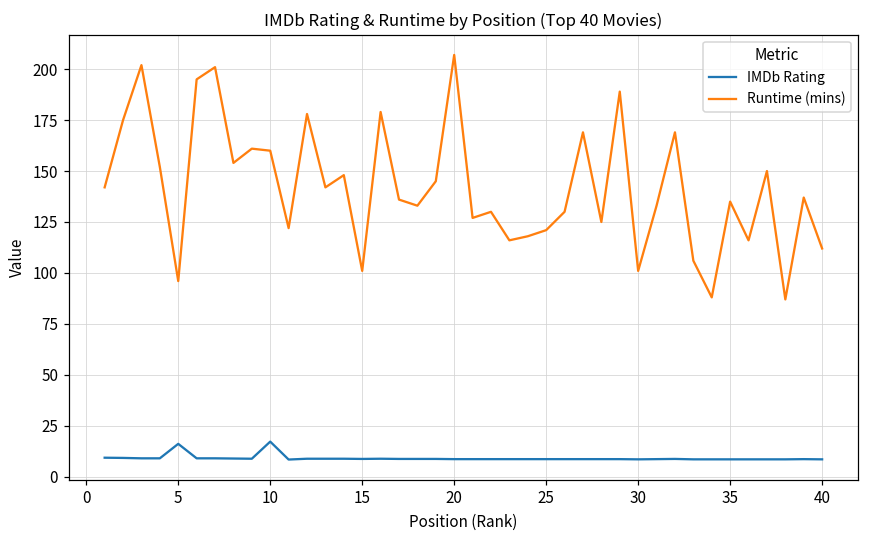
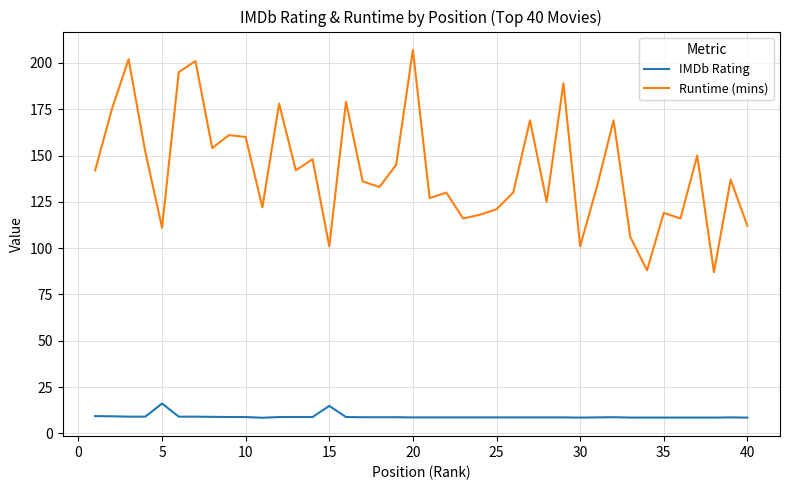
Runtime (mins), 5: 96 -> 111
IMDb Rating, 10: 17 -> 9
IMDb Rating, 15: 9 -> 15
Runtime (mins), 35: 135 -> 119
